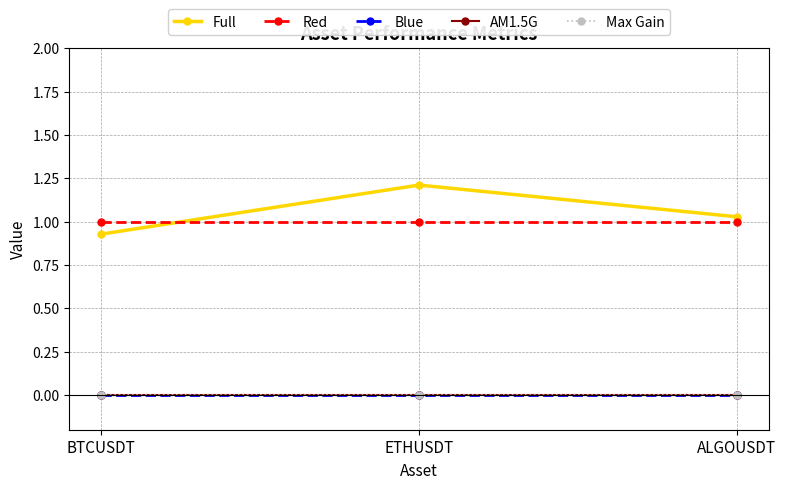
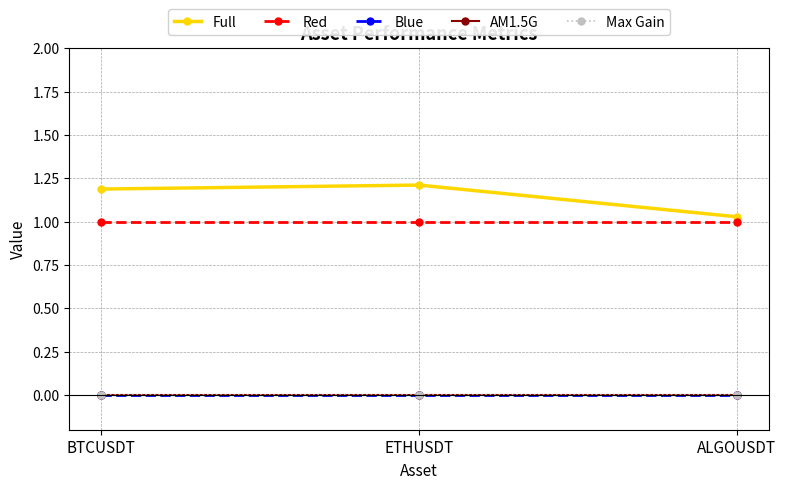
Full, BTCUSDT: 0.93 -> 1.19
